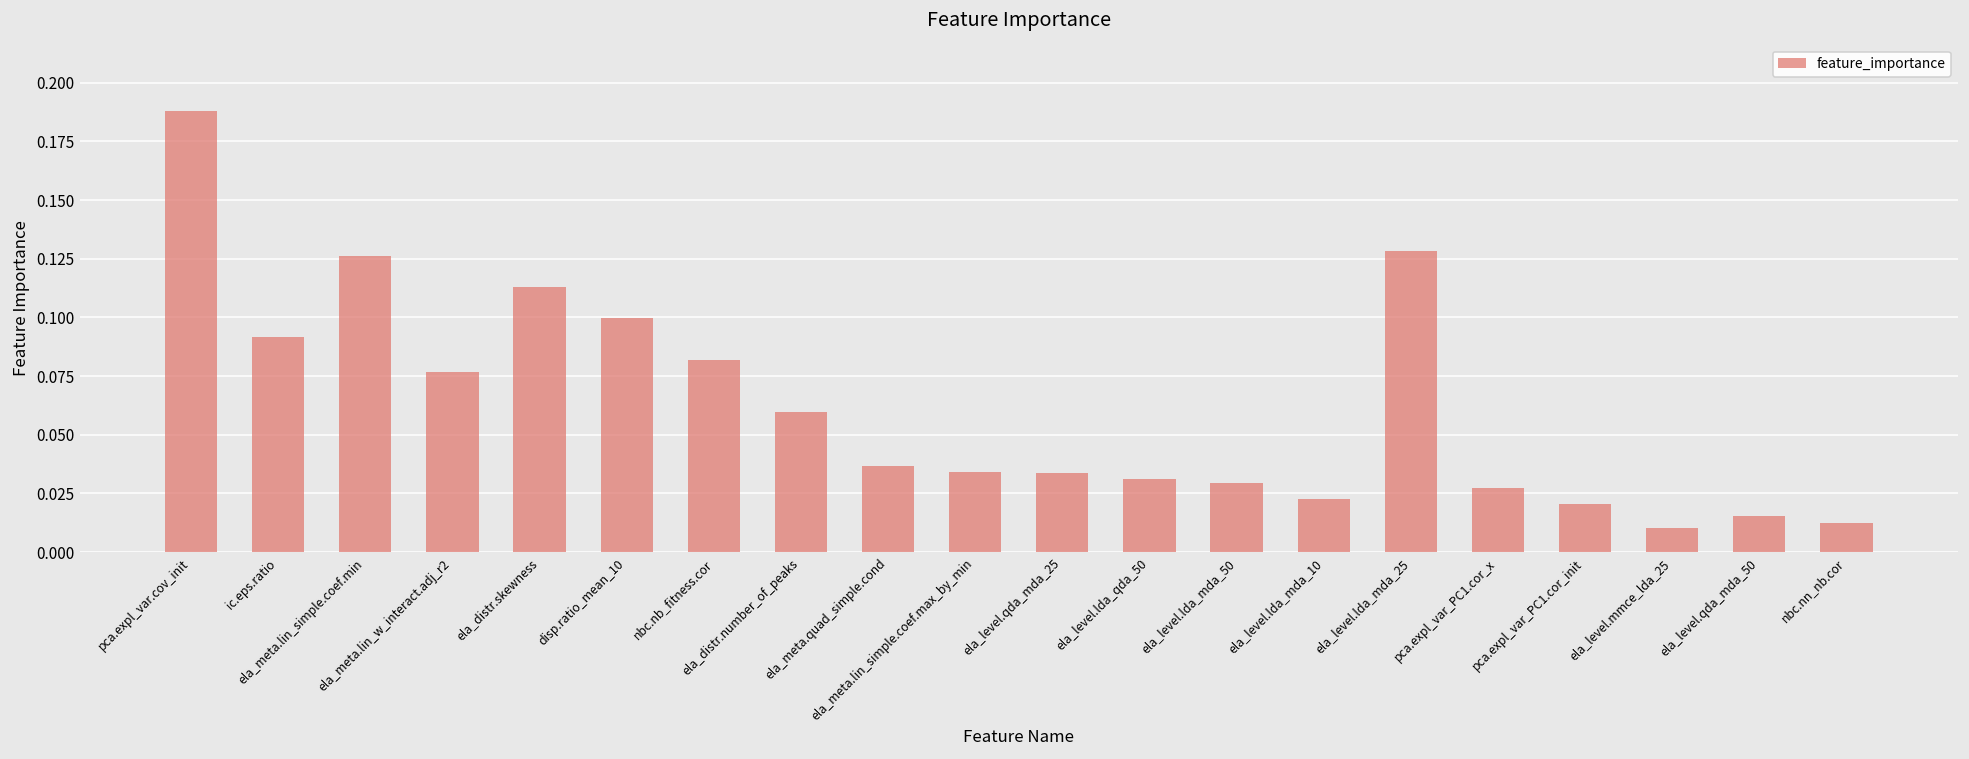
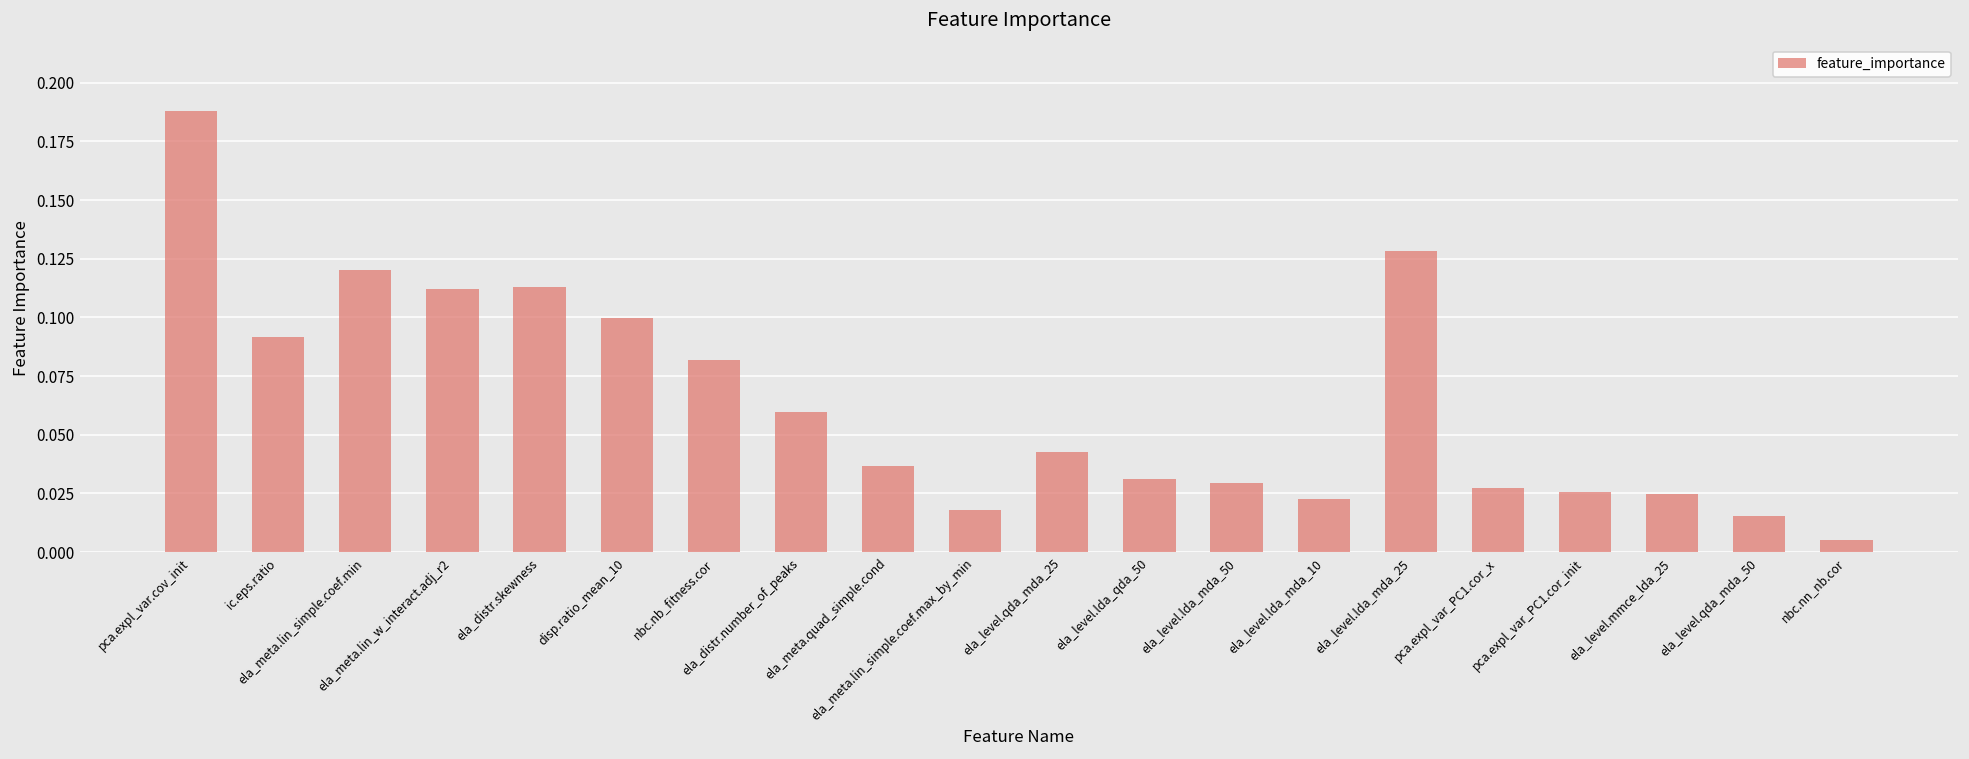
ela_meta.lin_simple.coef.min: 0.126 -> 0.120
ela_meta.lin_w_interact.adj_r2: 0.077 -> 0.112
ela_meta.lin_simple.coef.max_by_min: 0.034 -> 0.018
ela_level.qda_mda_25: 0.034 -> 0.043
pca.expl_var_PC1.cor_init: 0.021 -> 0.026
ela_level.mmce_lda_25: 0.010 -> 0.025
nbc.nn_nb.cor: 0.012 -> 0.005
